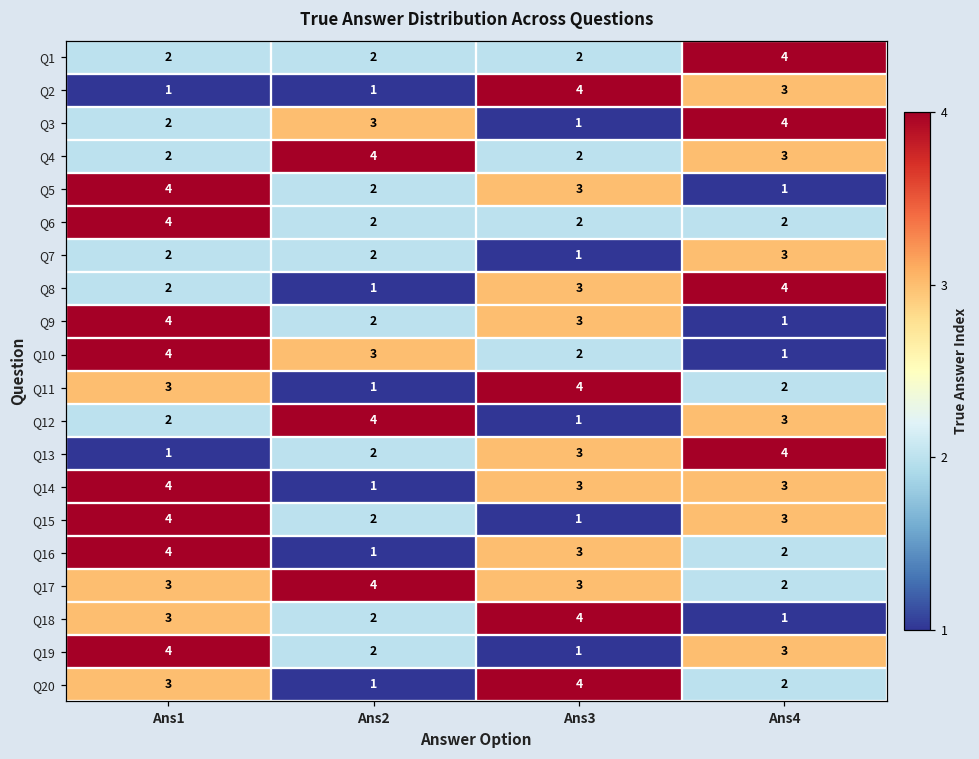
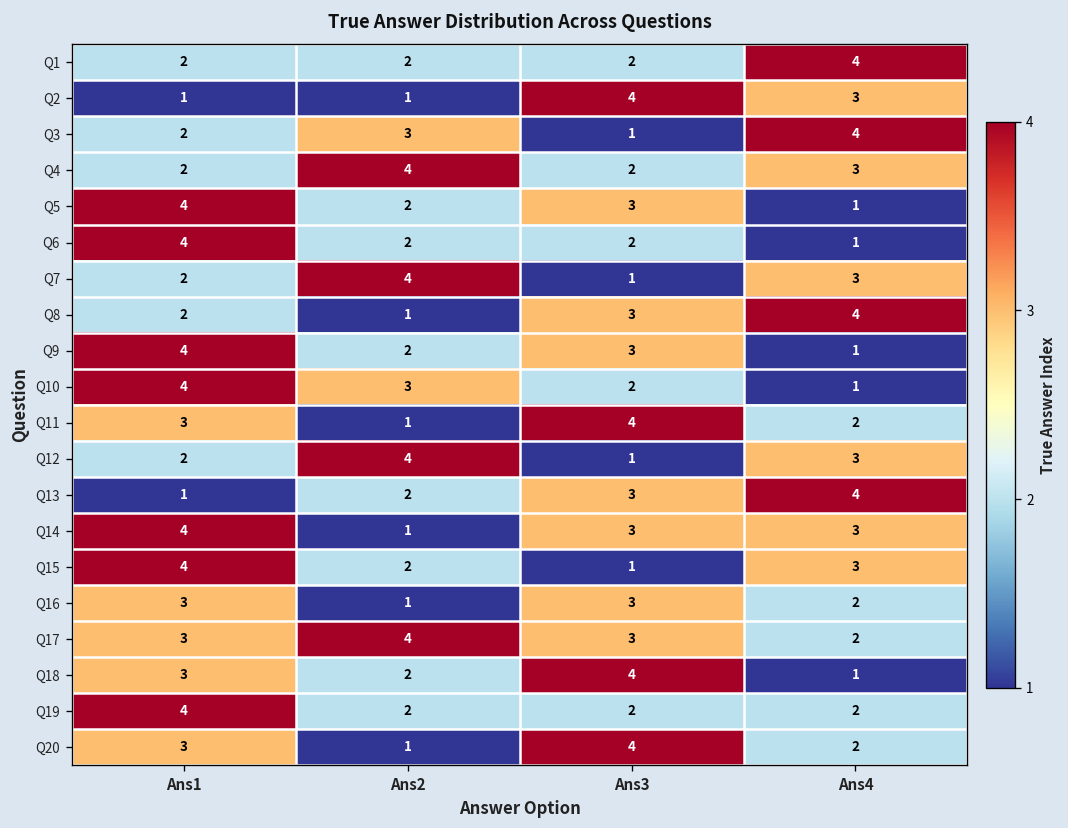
Q6, Ans4: 2 -> 1
Q7, Ans2: 2 -> 4
Q16, Ans1: 4 -> 3
Q19, Ans3: 1 -> 2
Q19, Ans4: 3 -> 2
